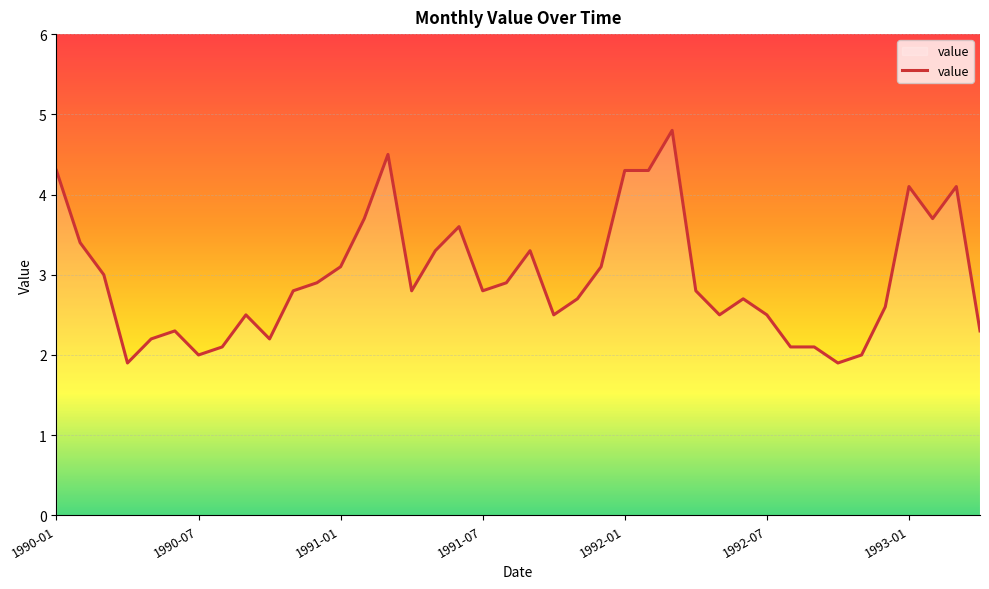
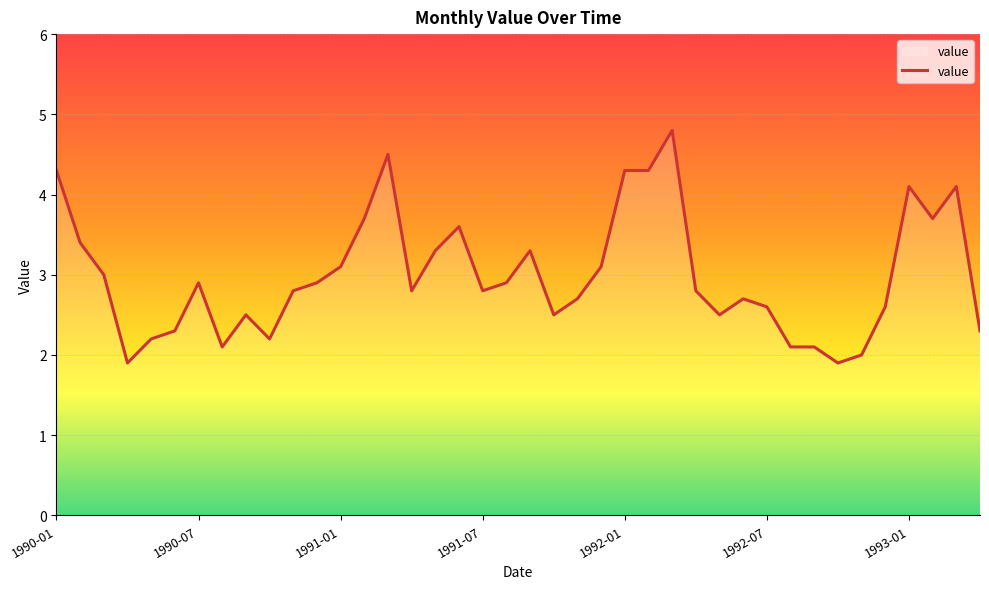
1990-07: 2.0 -> 2.9
1992-07: 2.5 -> 2.6
